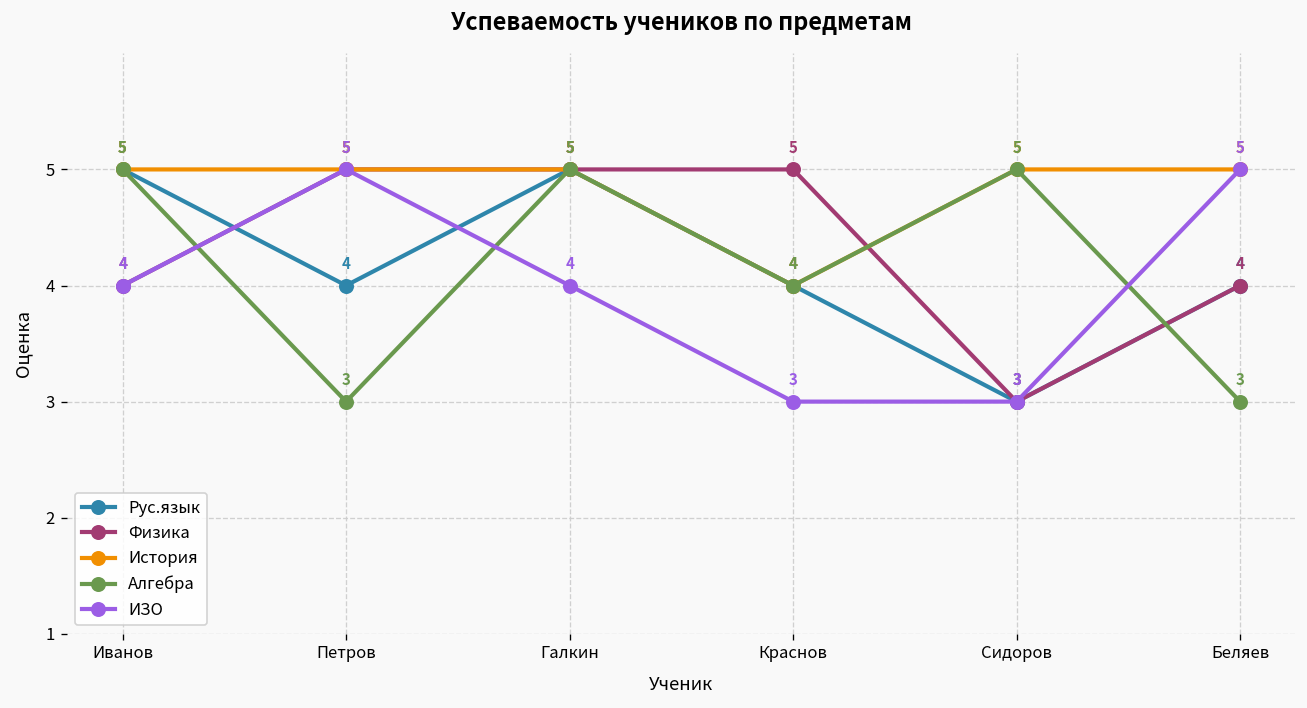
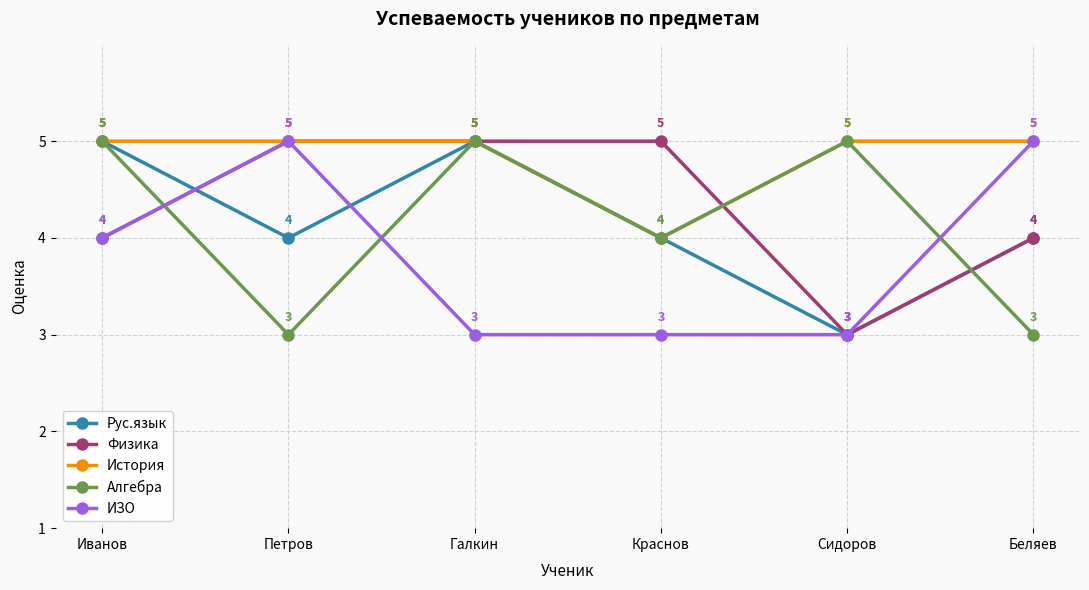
ИЗО, Галкин: 4 -> 3
